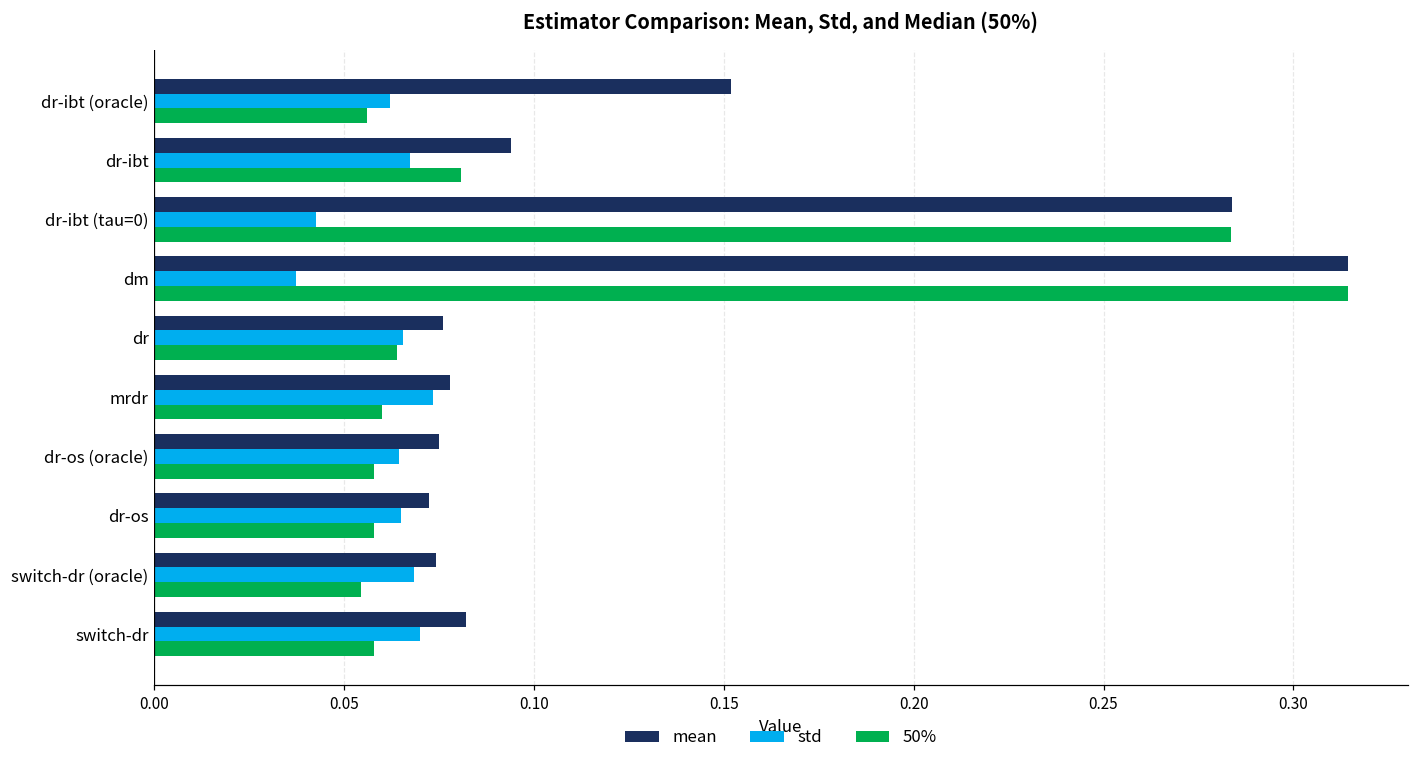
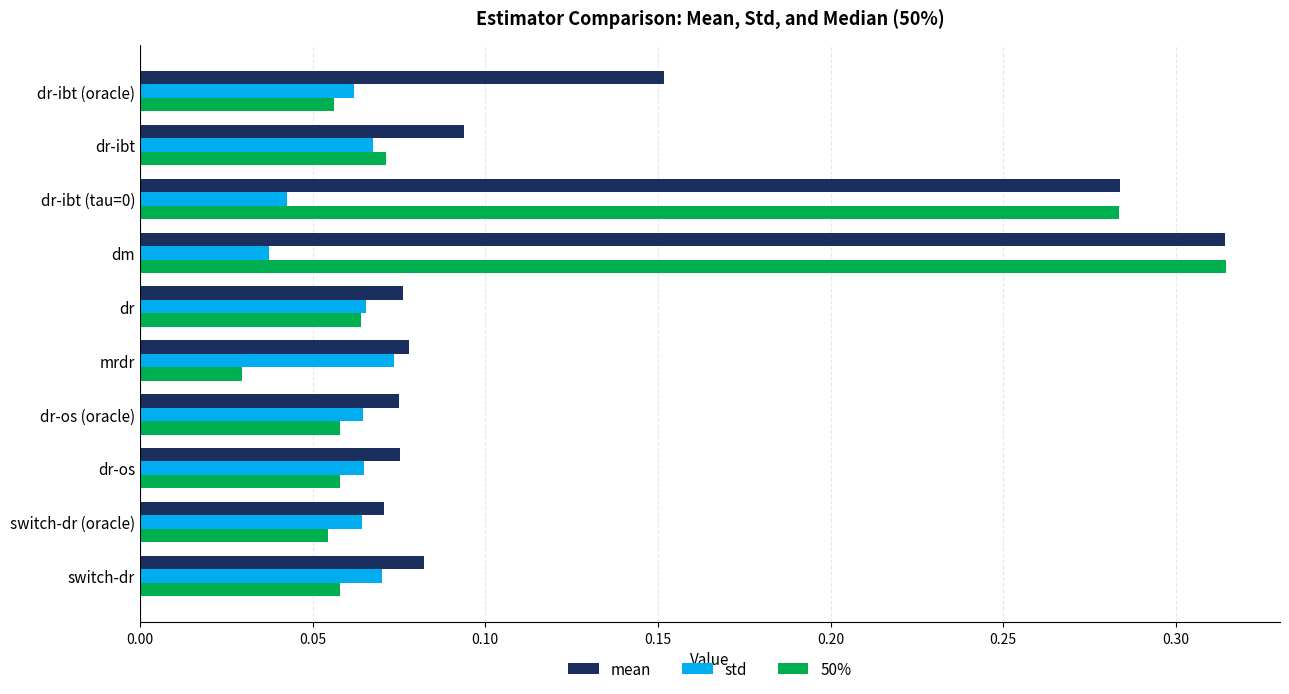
50%, dr-ibt: 0.081 -> 0.071
50%, mrdr: 0.060 -> 0.030
mean, dr-os: 0.072 -> 0.075
mean, switch-dr (oracle): 0.074 -> 0.071
std, switch-dr (oracle): 0.069 -> 0.064
